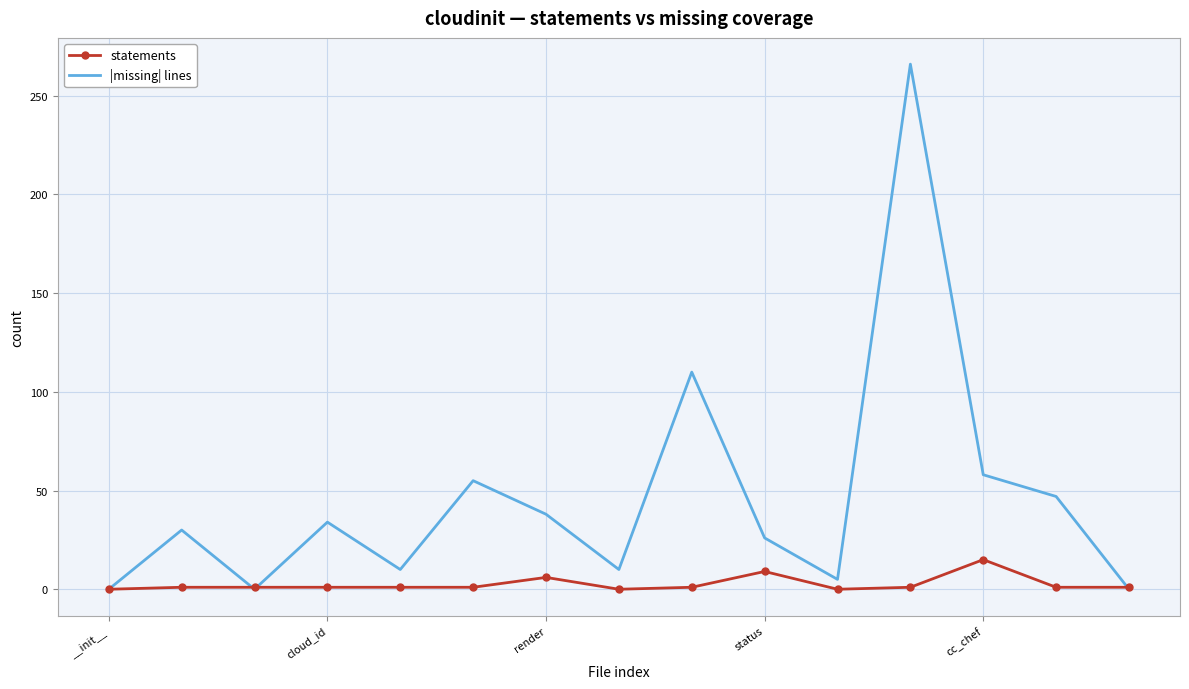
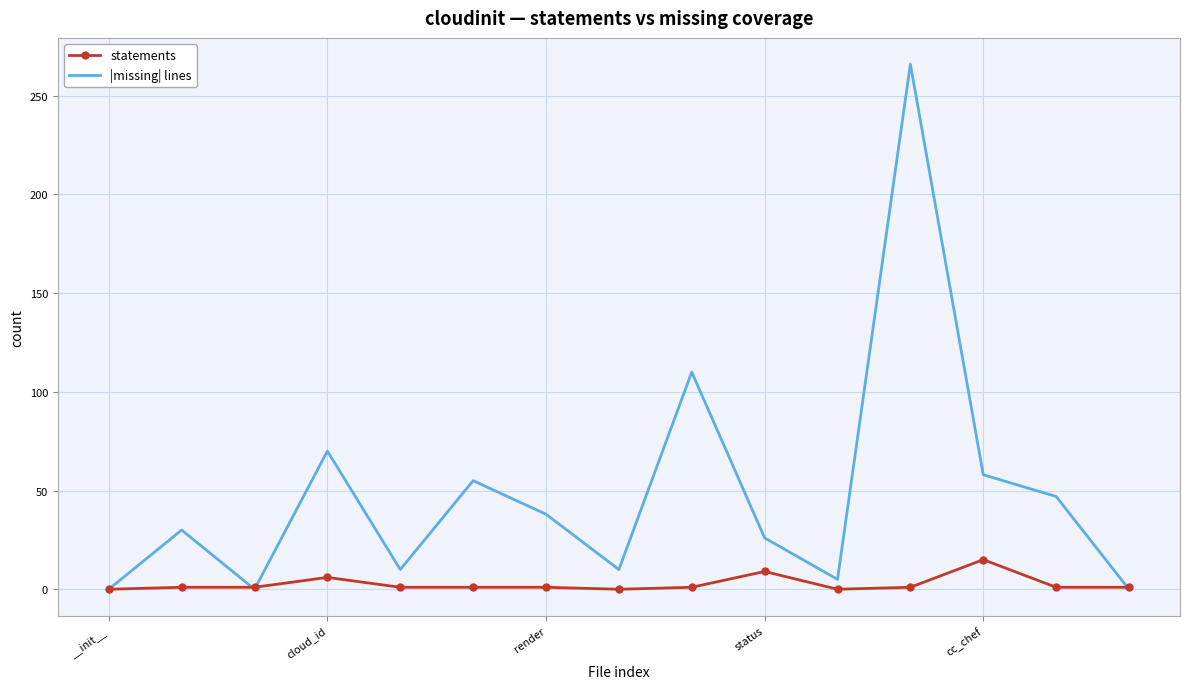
statements, cloud_id: 1 -> 6
|missing| lines, cloud_id: 34 -> 70
statements, render: 6 -> 1
